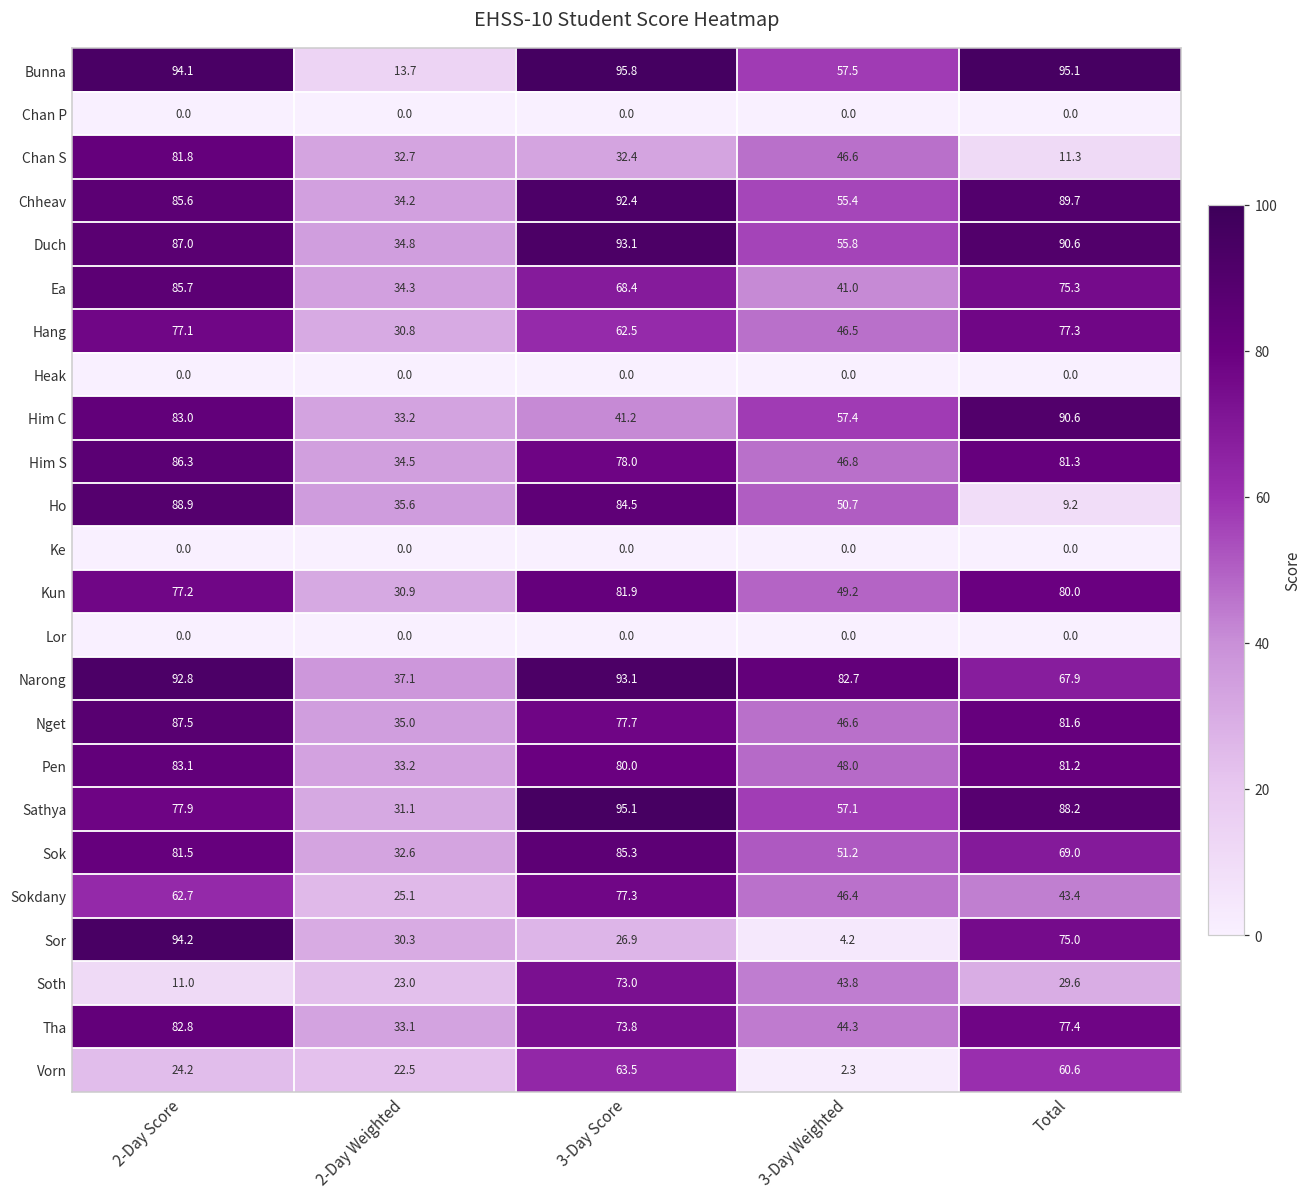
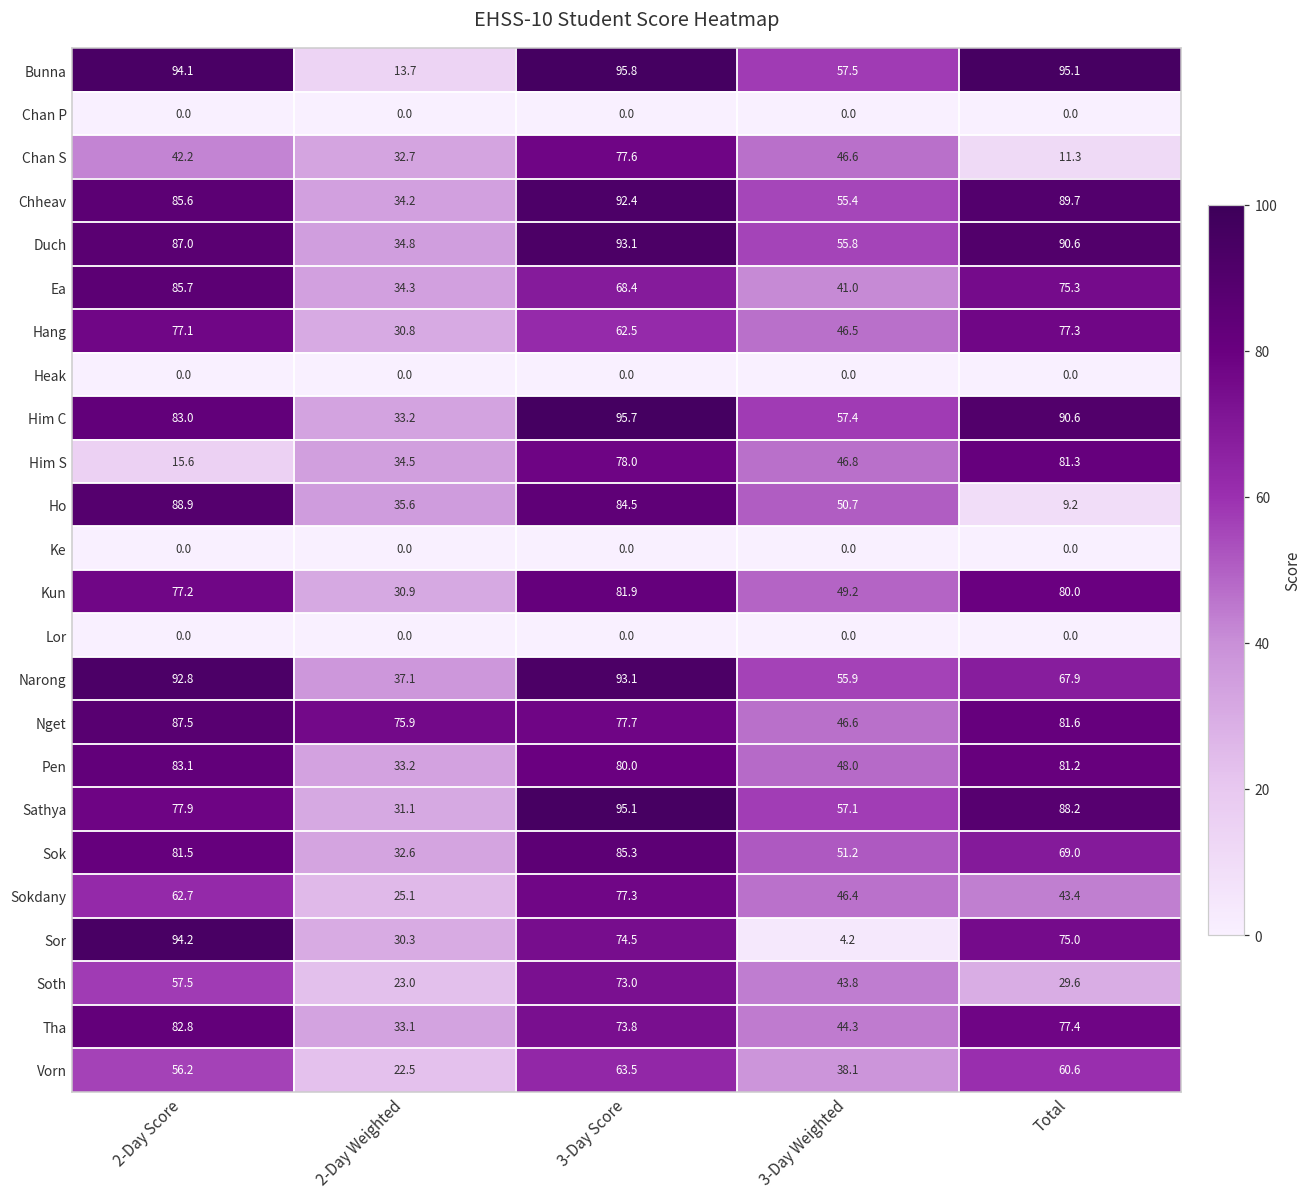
Chan S, 2-Day Score: 81.8 -> 42.2
Chan S, 3-Day Score: 32.4 -> 77.6
Him C, 3-Day Score: 41.2 -> 95.7
Him S, 2-Day Score: 86.3 -> 15.6
Narong, 3-Day Weighted: 82.7 -> 55.9
Nget, 2-Day Weighted: 35.0 -> 75.9
Sor, 3-Day Score: 26.9 -> 74.5
Soth, 2-Day Score: 11.0 -> 57.5
Vorn, 2-Day Score: 24.2 -> 56.2
Vorn, 3-Day Weighted: 2.3 -> 38.1
